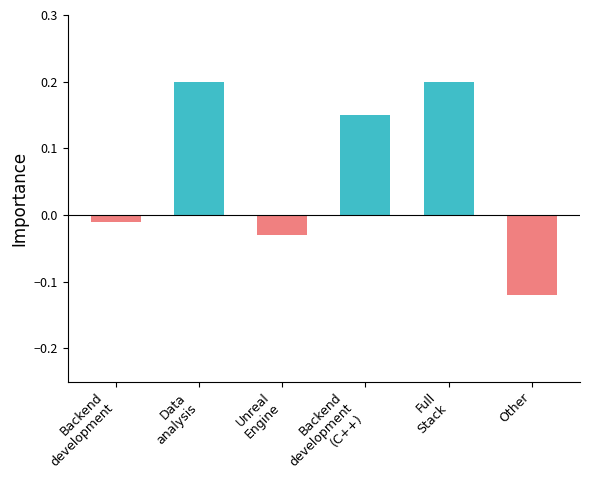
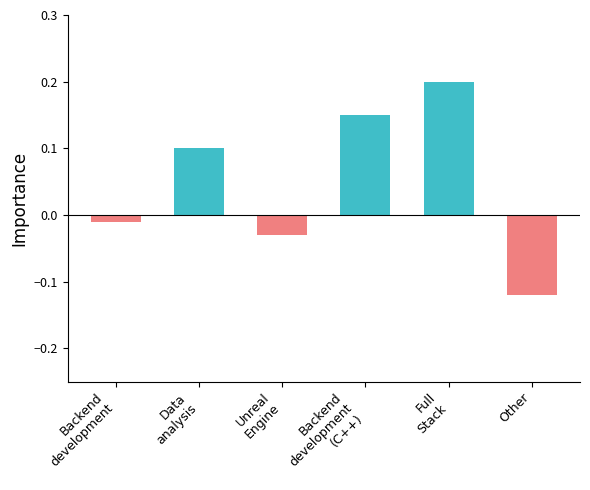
Data analysis: 0.2 -> 0.1
